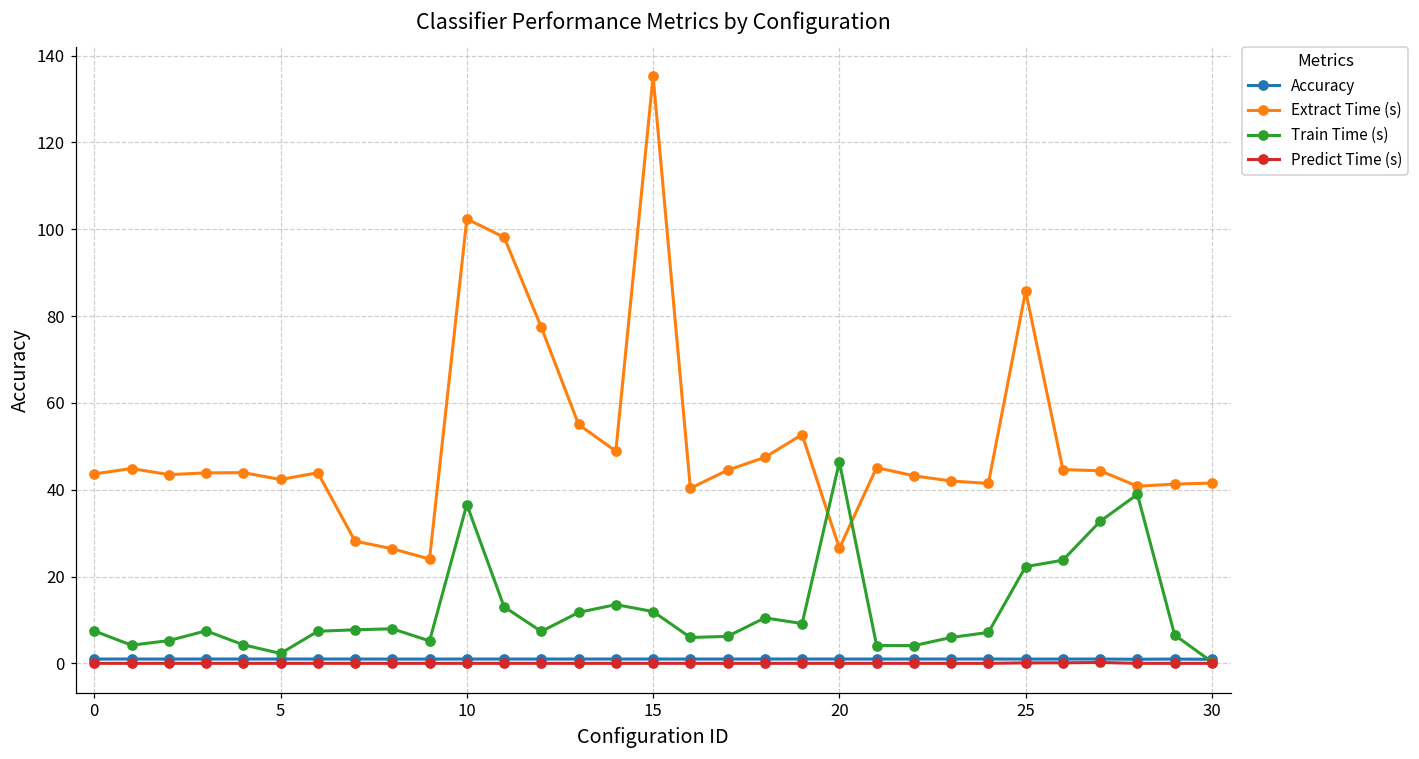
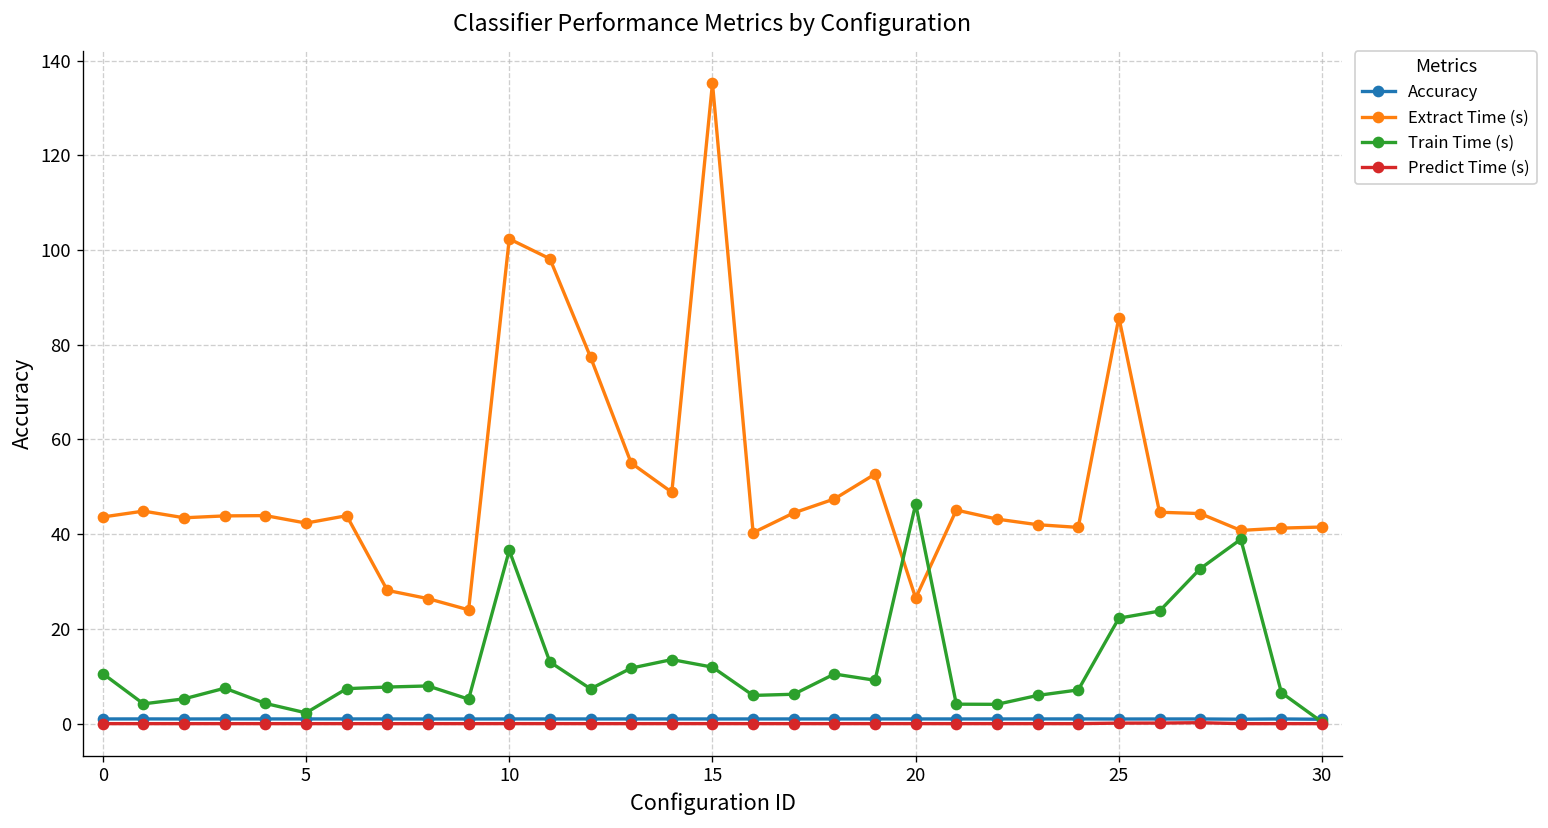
Train Time (s), 0: 7 -> 11
